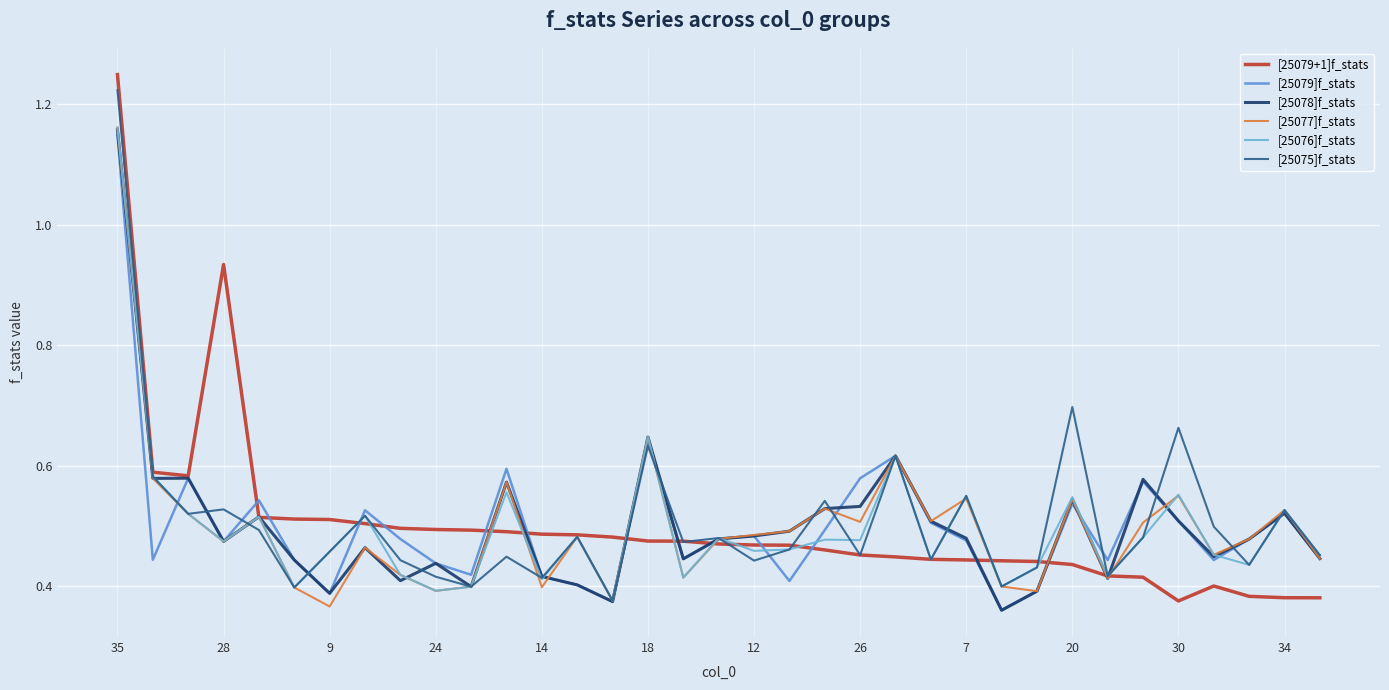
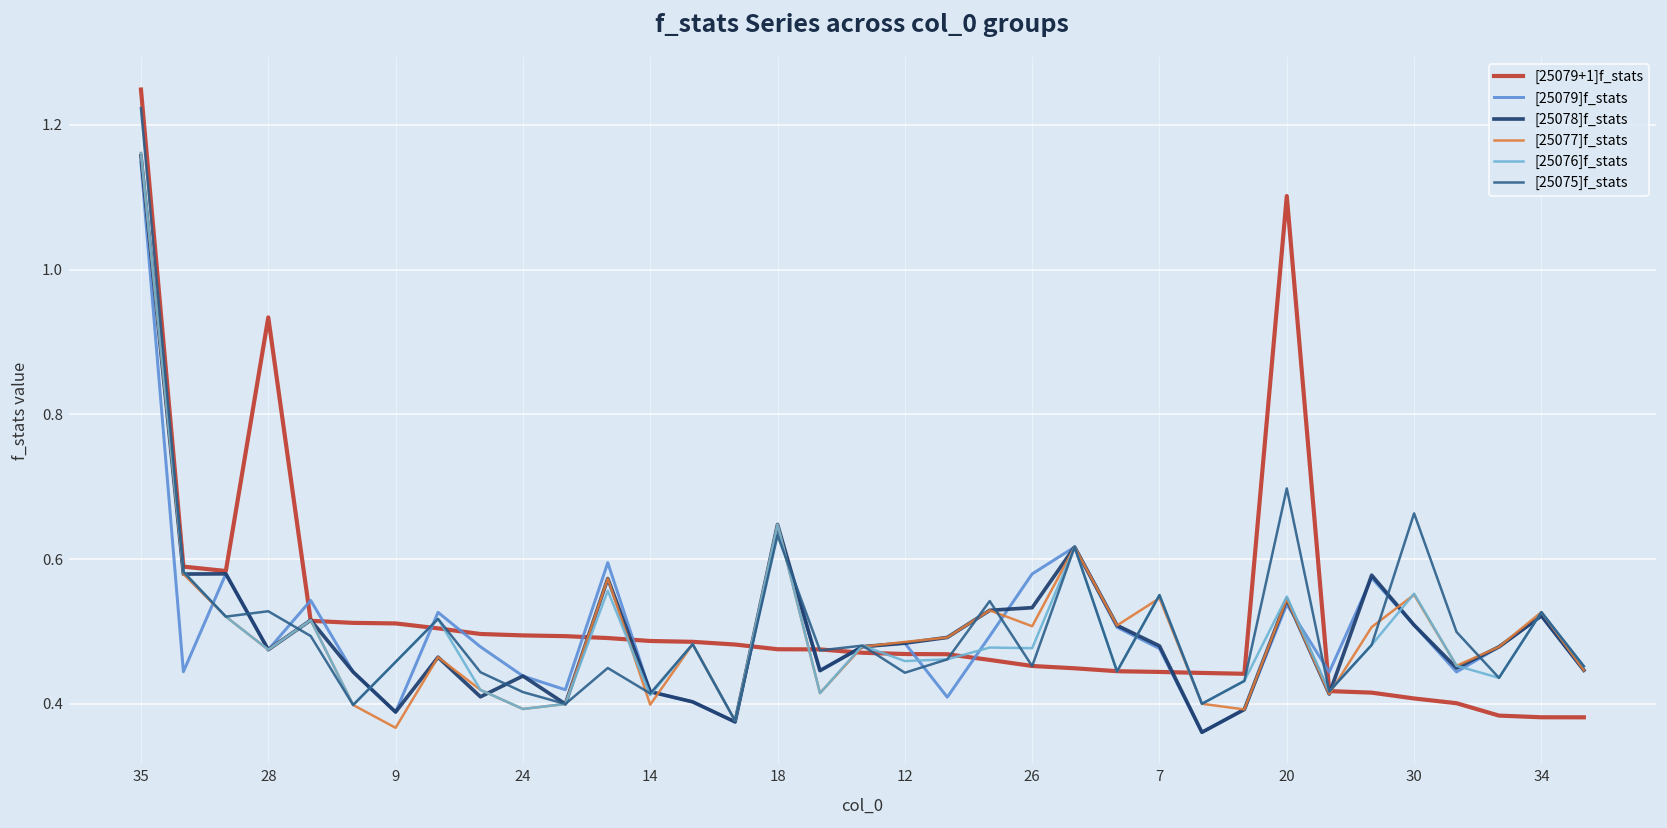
[25079+1]f_stats, 20: 0.44 -> 1.10
[25079+1]f_stats, 30: 0.38 -> 0.41
